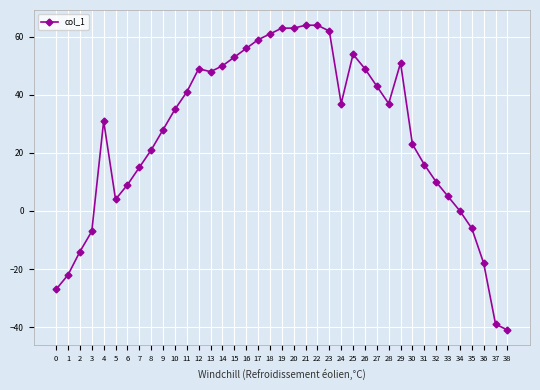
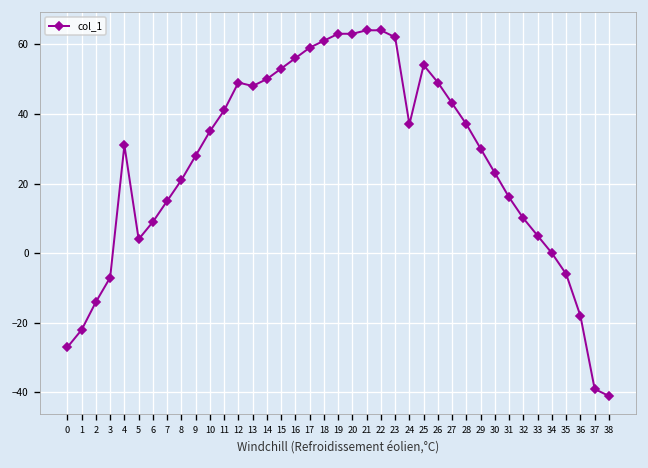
29: 51 -> 30
